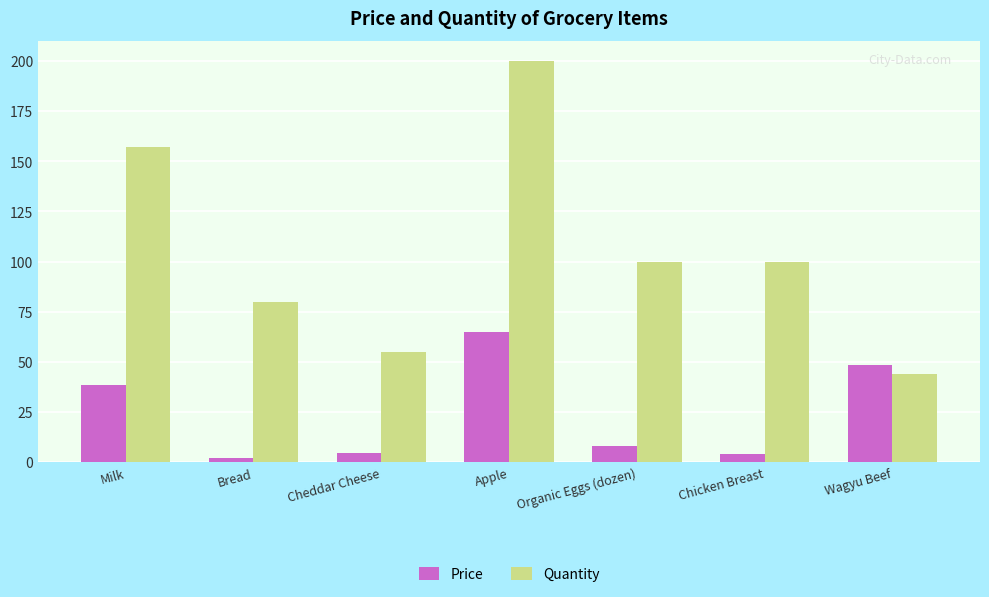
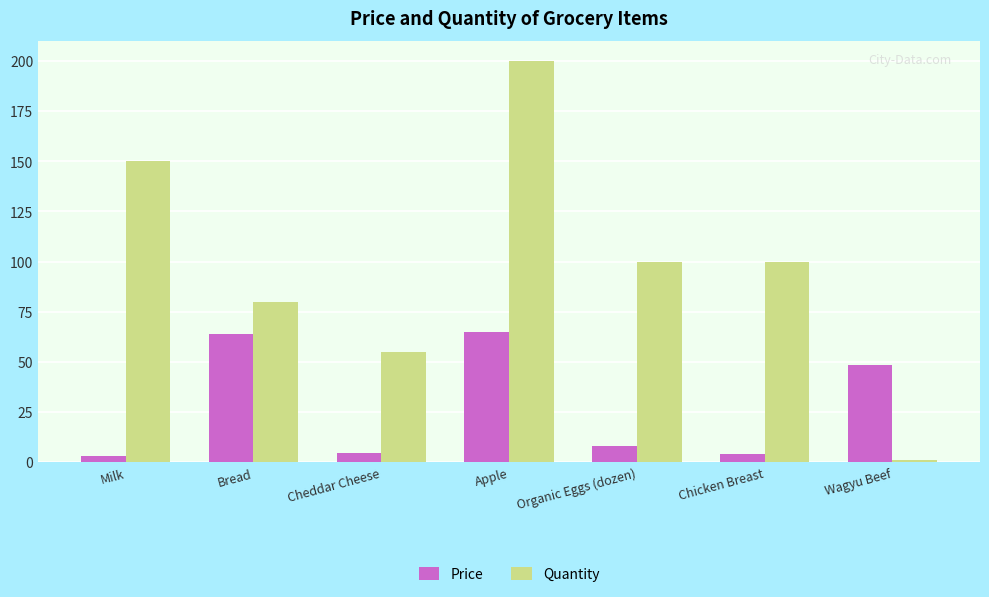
Price, Milk: 38 -> 3
Quantity, Milk: 157 -> 150
Price, Bread: 2 -> 64
Quantity, Wagyu Beef: 44 -> 1
